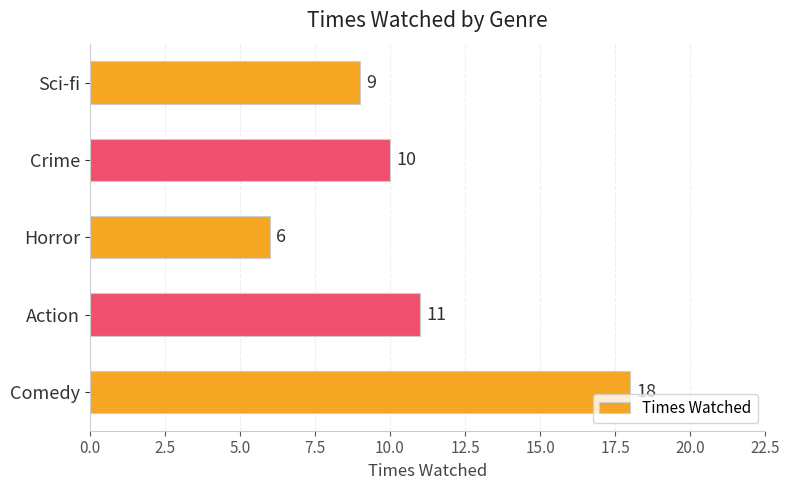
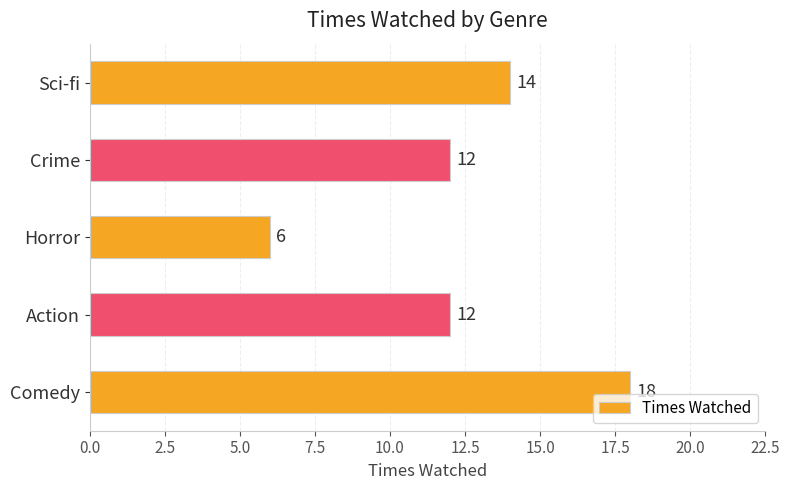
Sci-fi: 9 -> 14
Crime: 10 -> 12
Action: 11 -> 12
